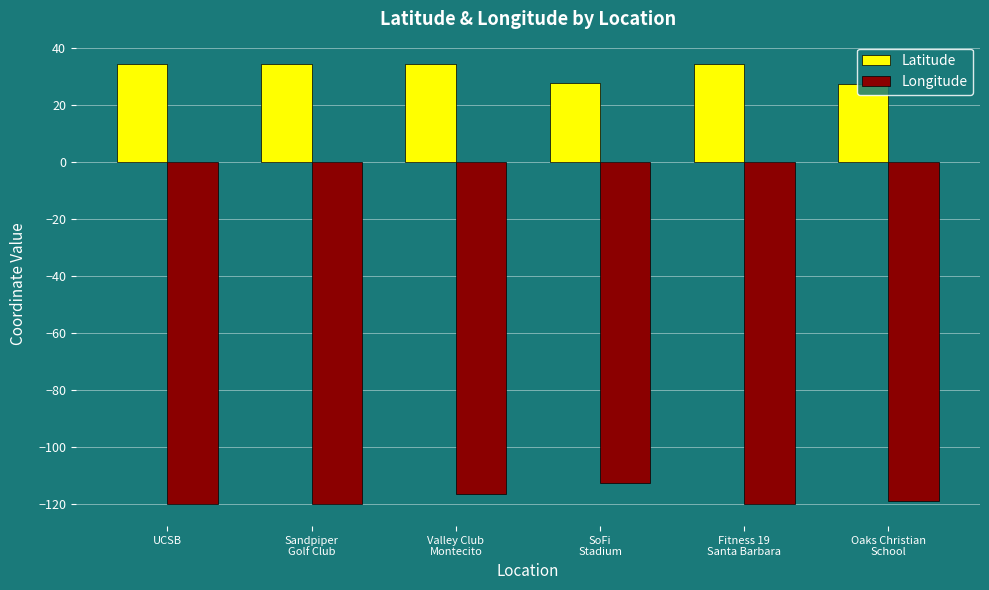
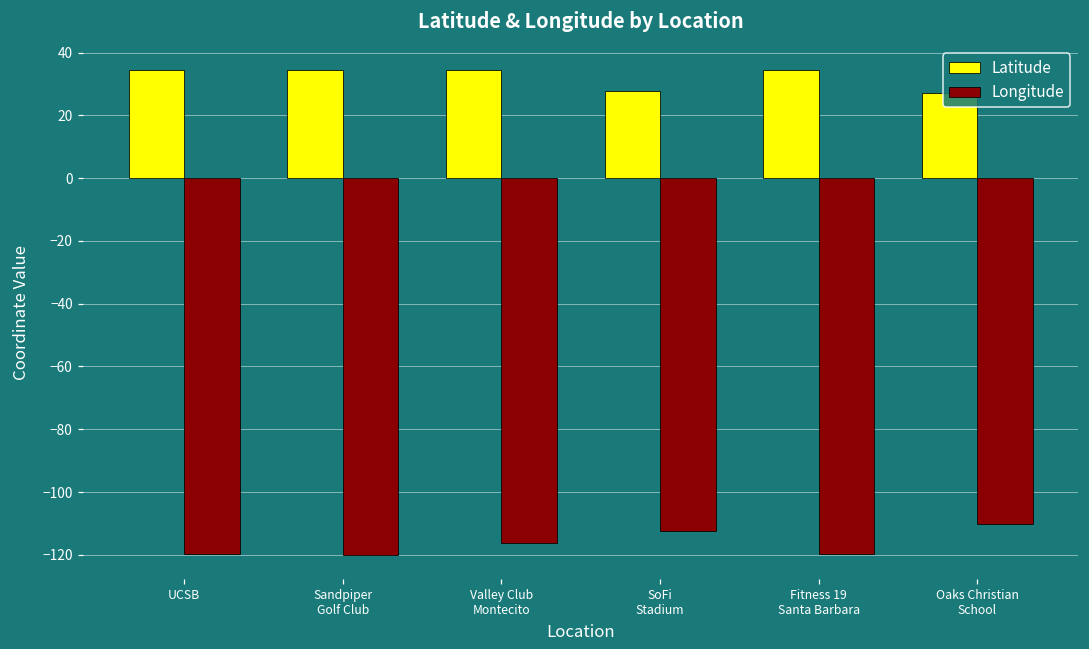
Longitude, Oaks Christian School: -119 -> -110
